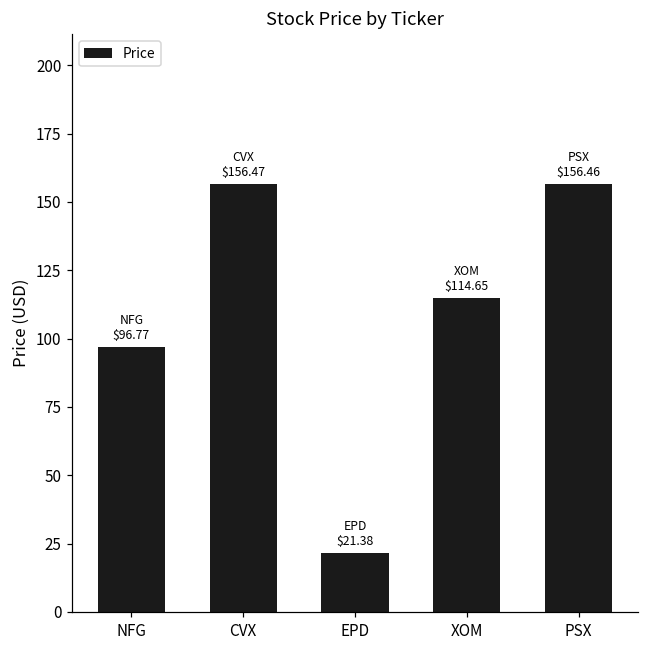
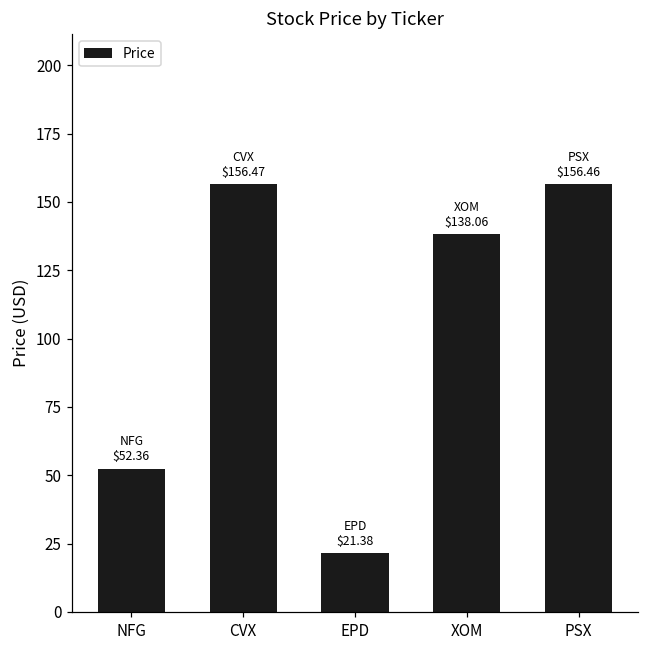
NFG: $96.77 -> $52.36
XOM: $114.65 -> $138.06
